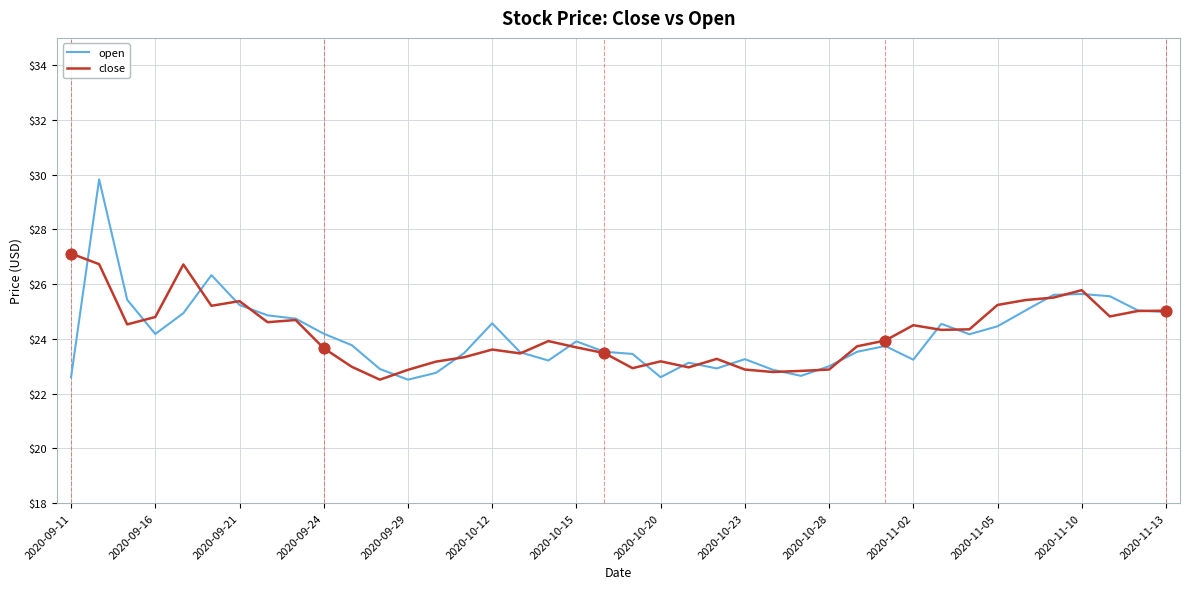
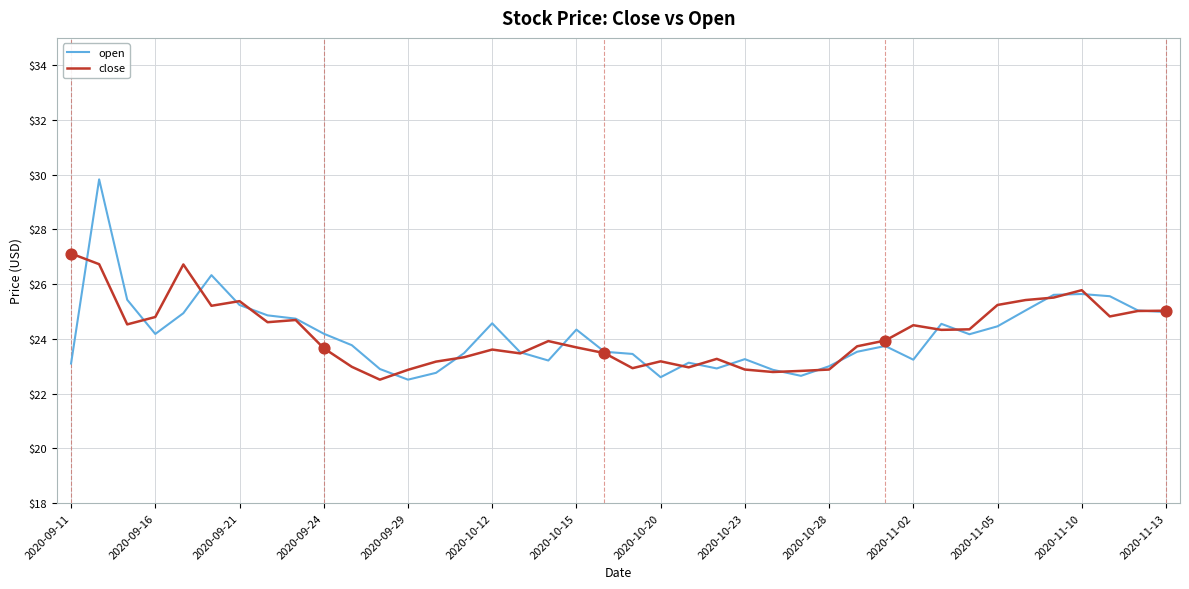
open, 2020-09-11: $22.6 -> $23.1
open, 2020-10-15: $23.9 -> $24.3
